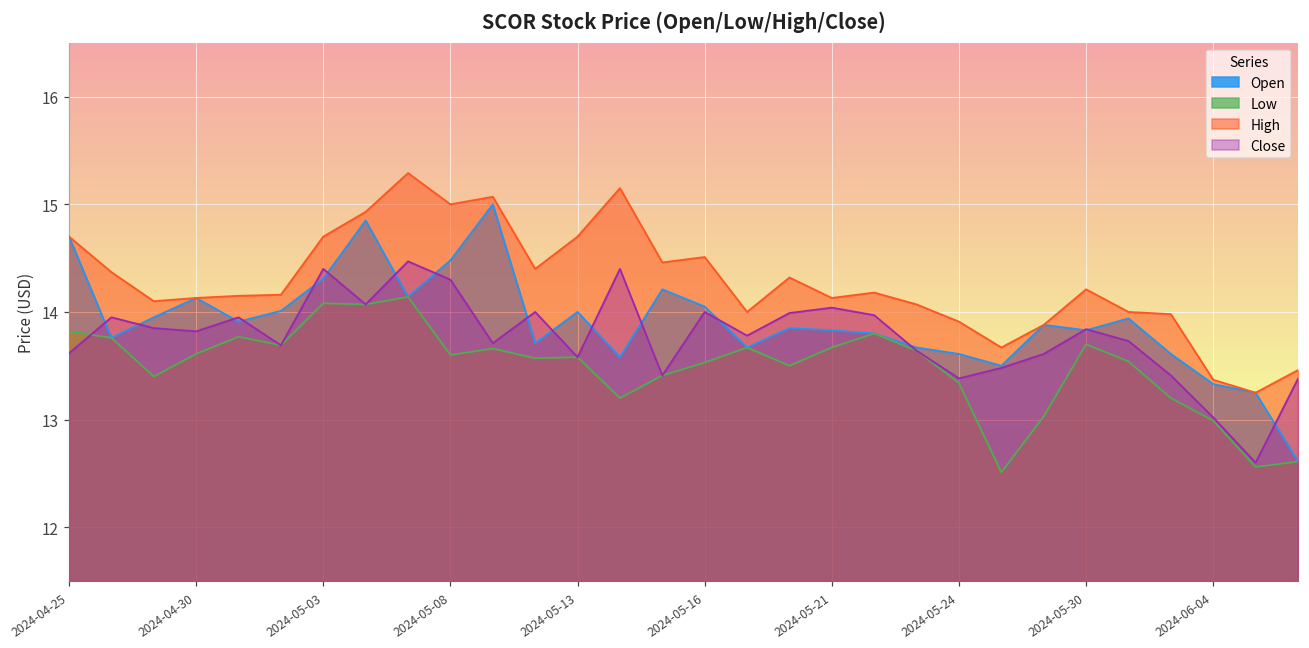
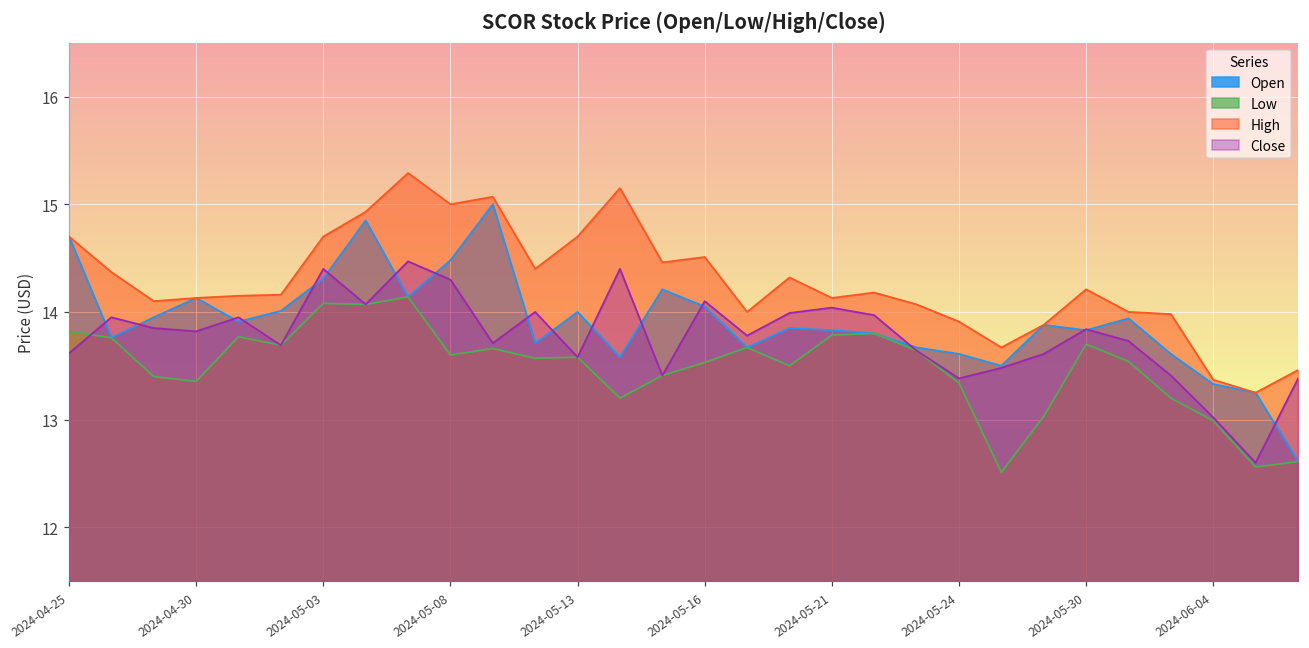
Low, 2024-04-30: 13.6 -> 13.4
Close, 2024-05-16: 14.0 -> 14.1
Low, 2024-05-21: 13.7 -> 13.8
